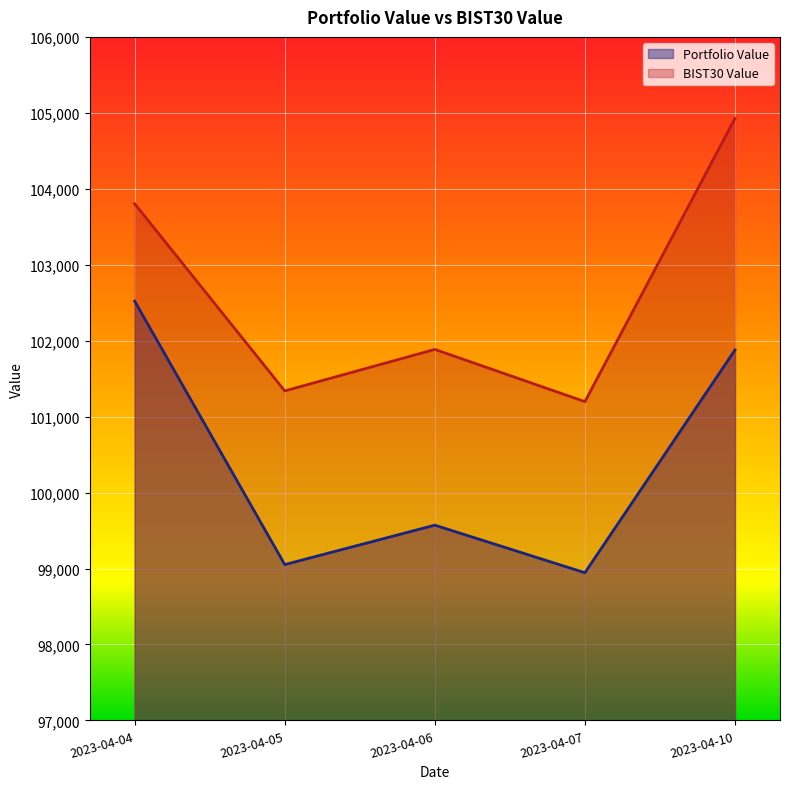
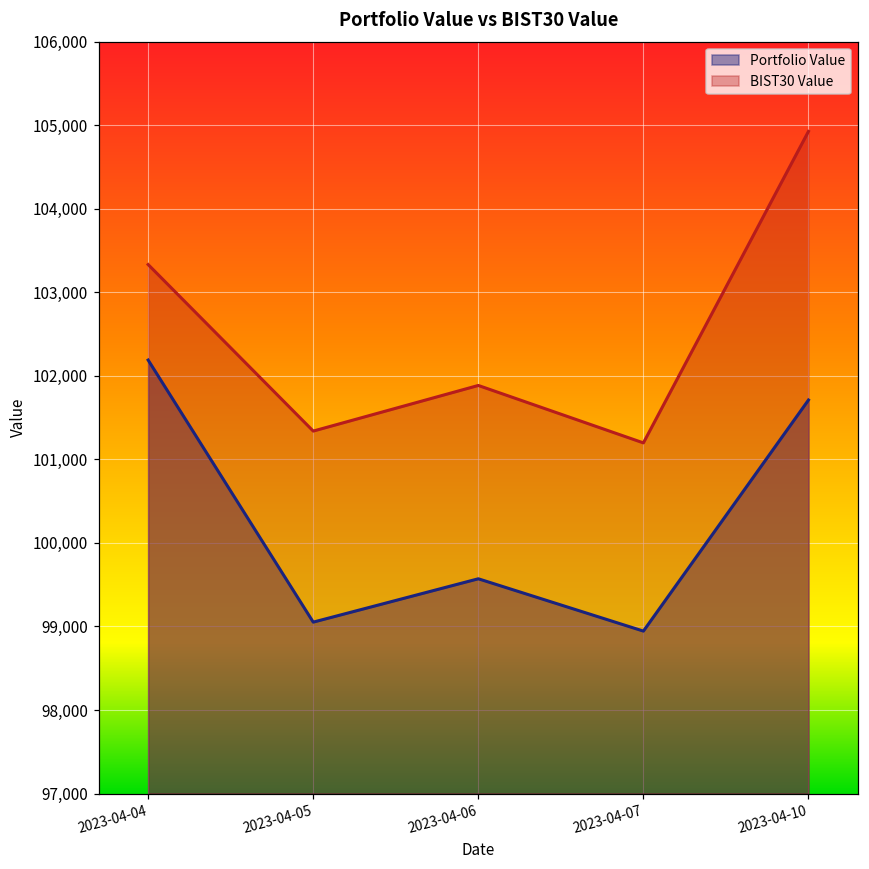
Portfolio Value, 2023-04-04: 102,500 -> 102,200
BIST30 Value, 2023-04-04: 103,800 -> 103,300
Portfolio Value, 2023-04-10: 101,900 -> 101,700
